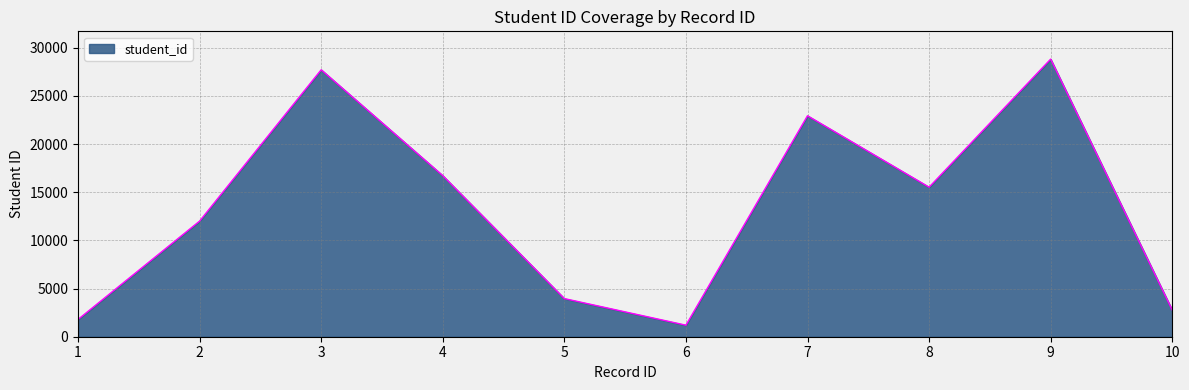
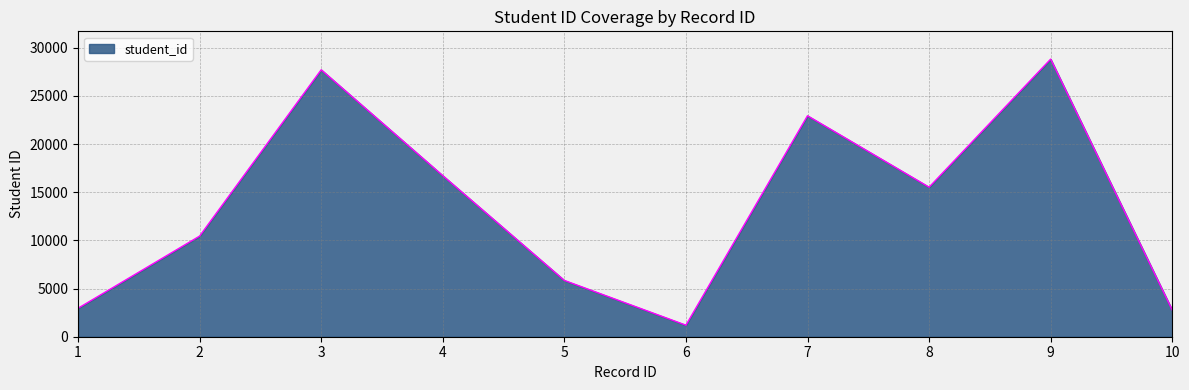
1: 2000 -> 3000
2: 12000 -> 10000
5: 4000 -> 6000
